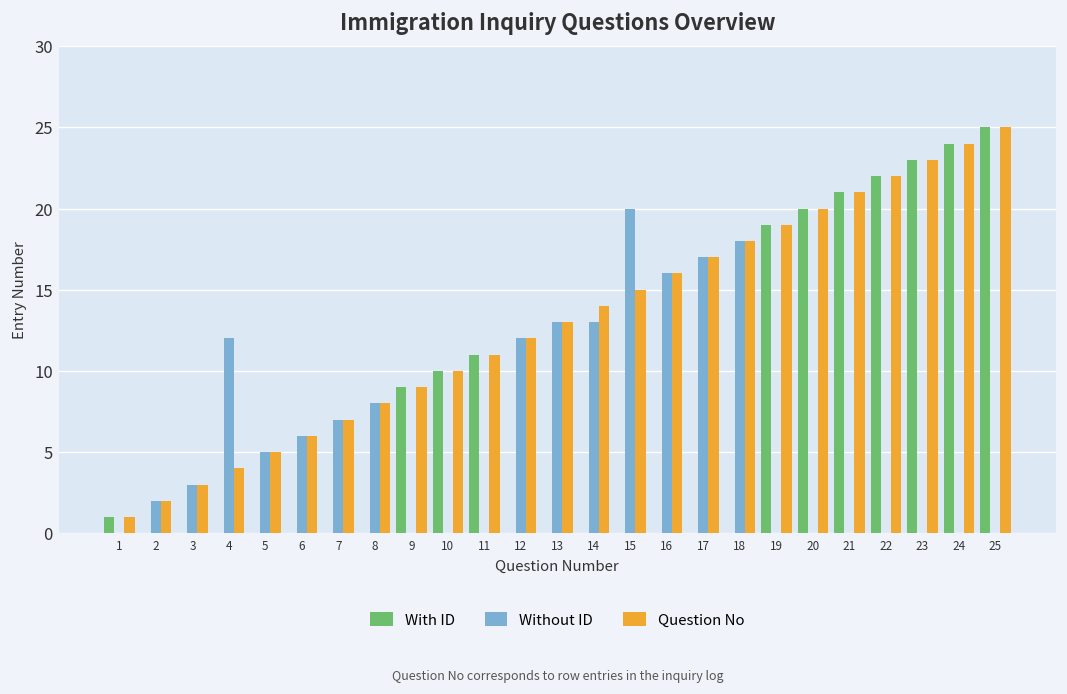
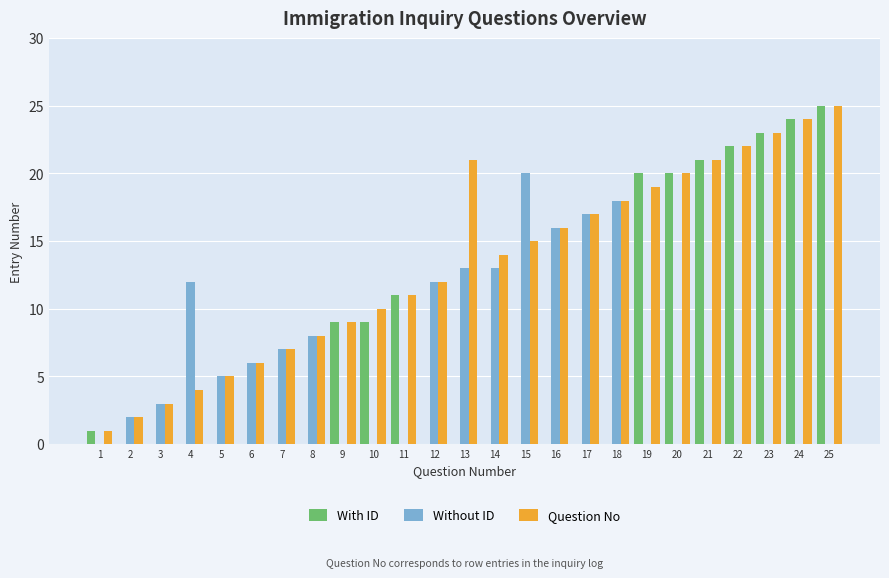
With ID, 10: 10 -> 9
Question No, 13: 13 -> 21
With ID, 19: 19 -> 20
